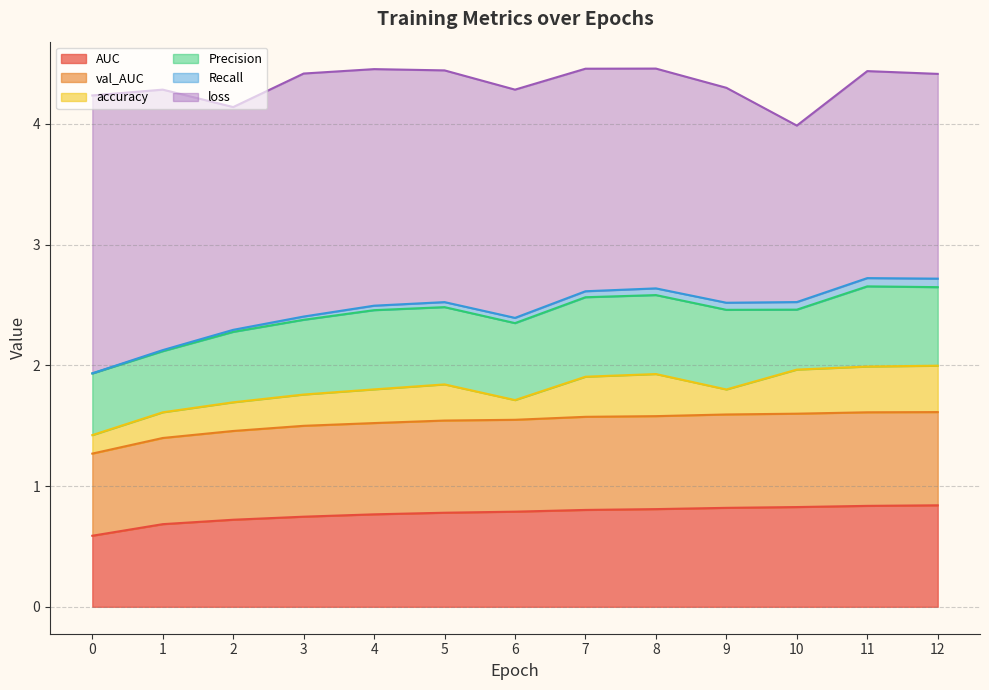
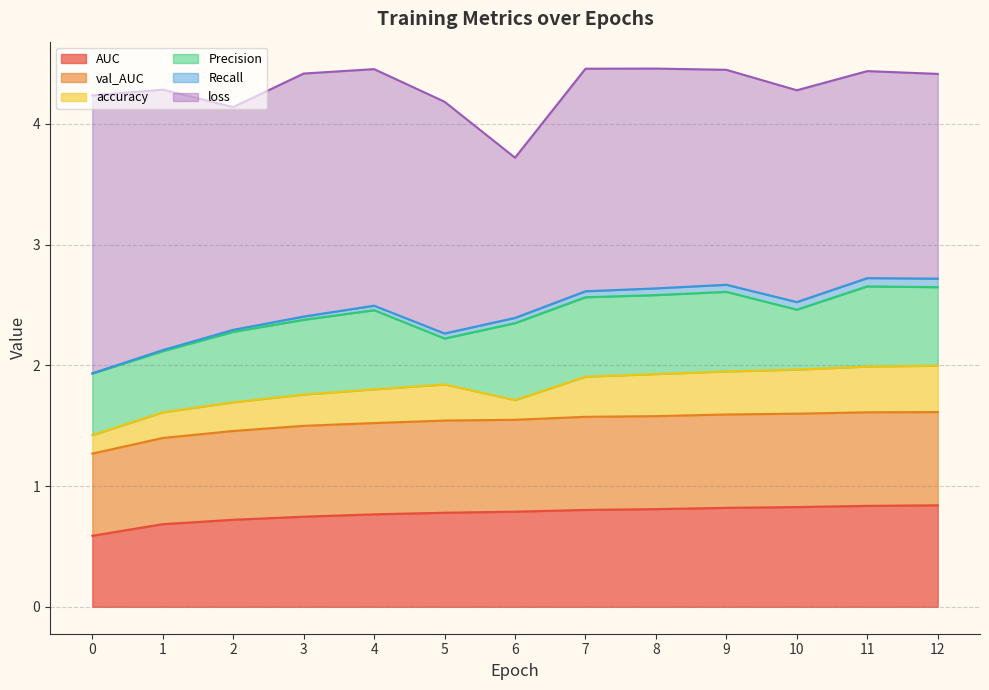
Precision, 5: 0.64 -> 0.38
loss, 6: 1.89 -> 1.33
accuracy, 9: 0.21 -> 0.36
loss, 10: 1.46 -> 1.75
